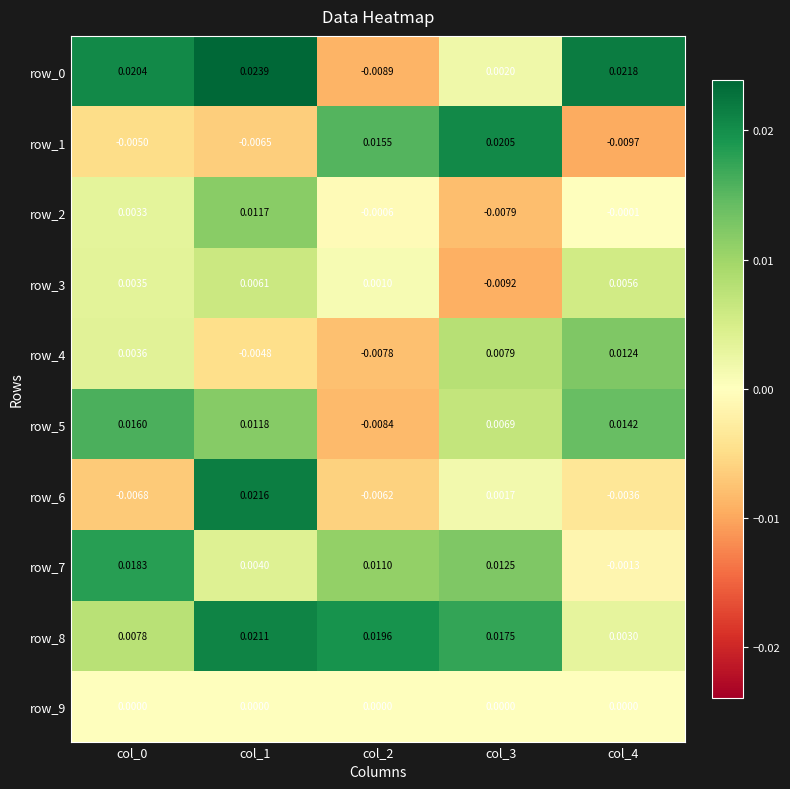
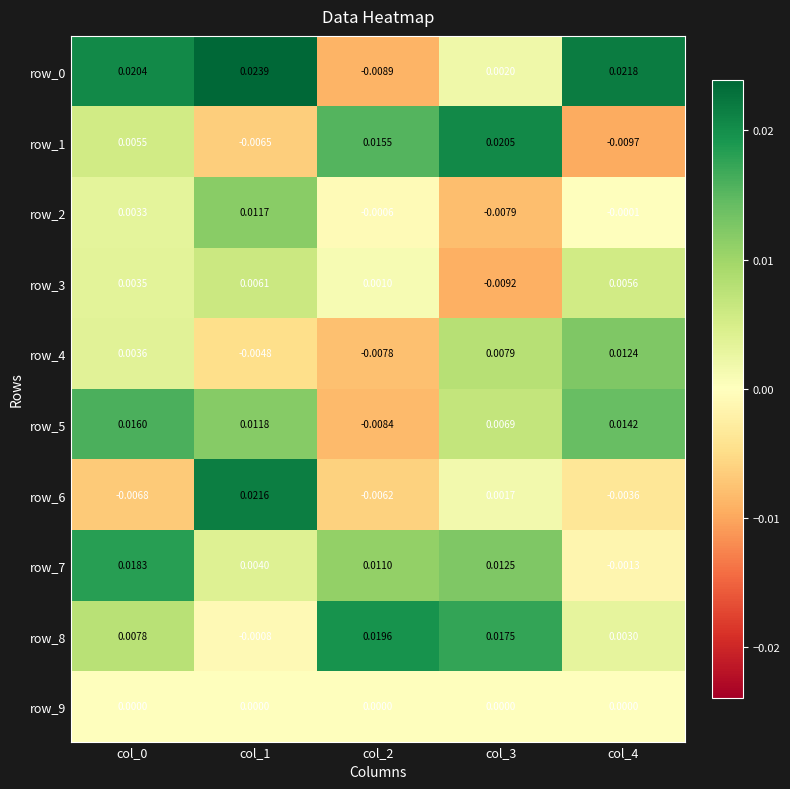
row_1, col_0: -0.0050 -> 0.0055
row_8, col_1: 0.0211 -> -0.0008
